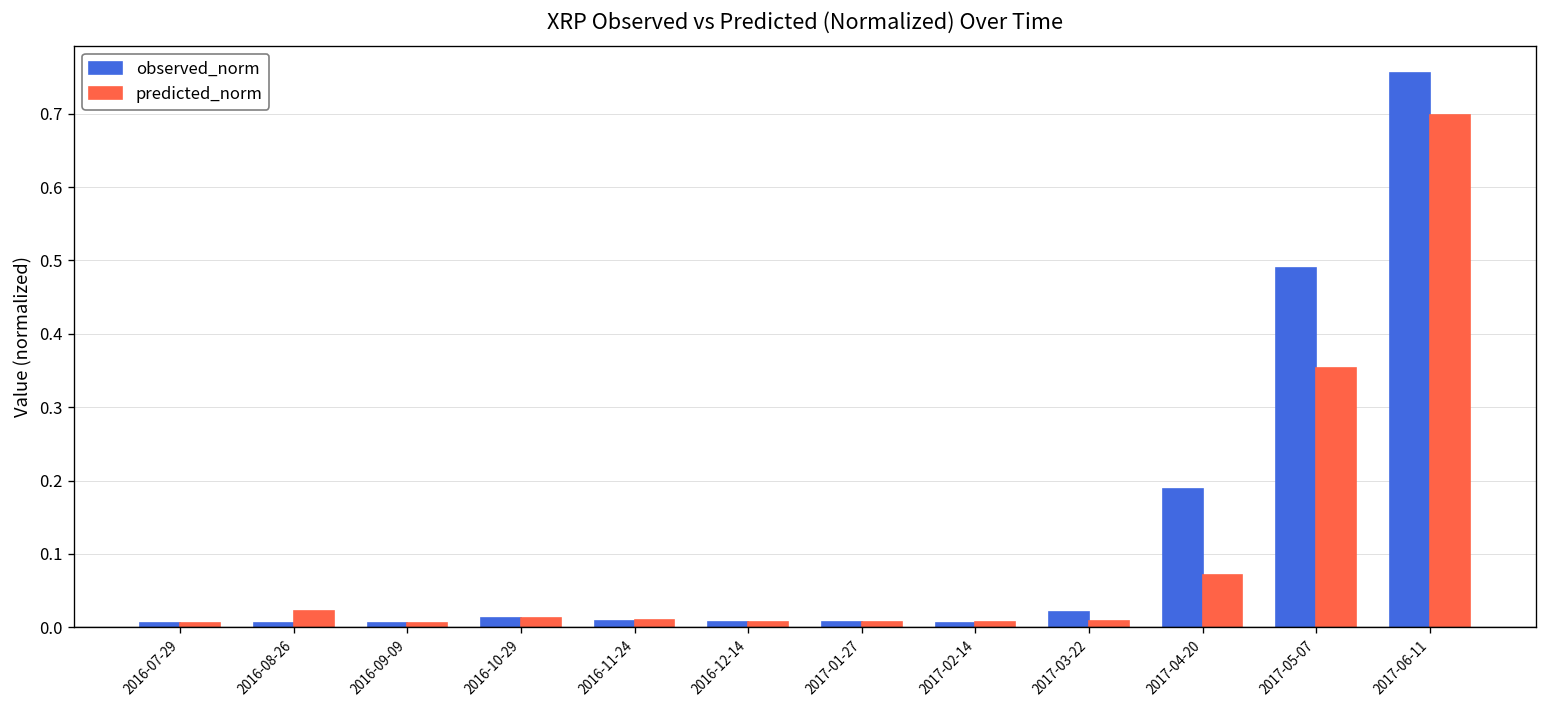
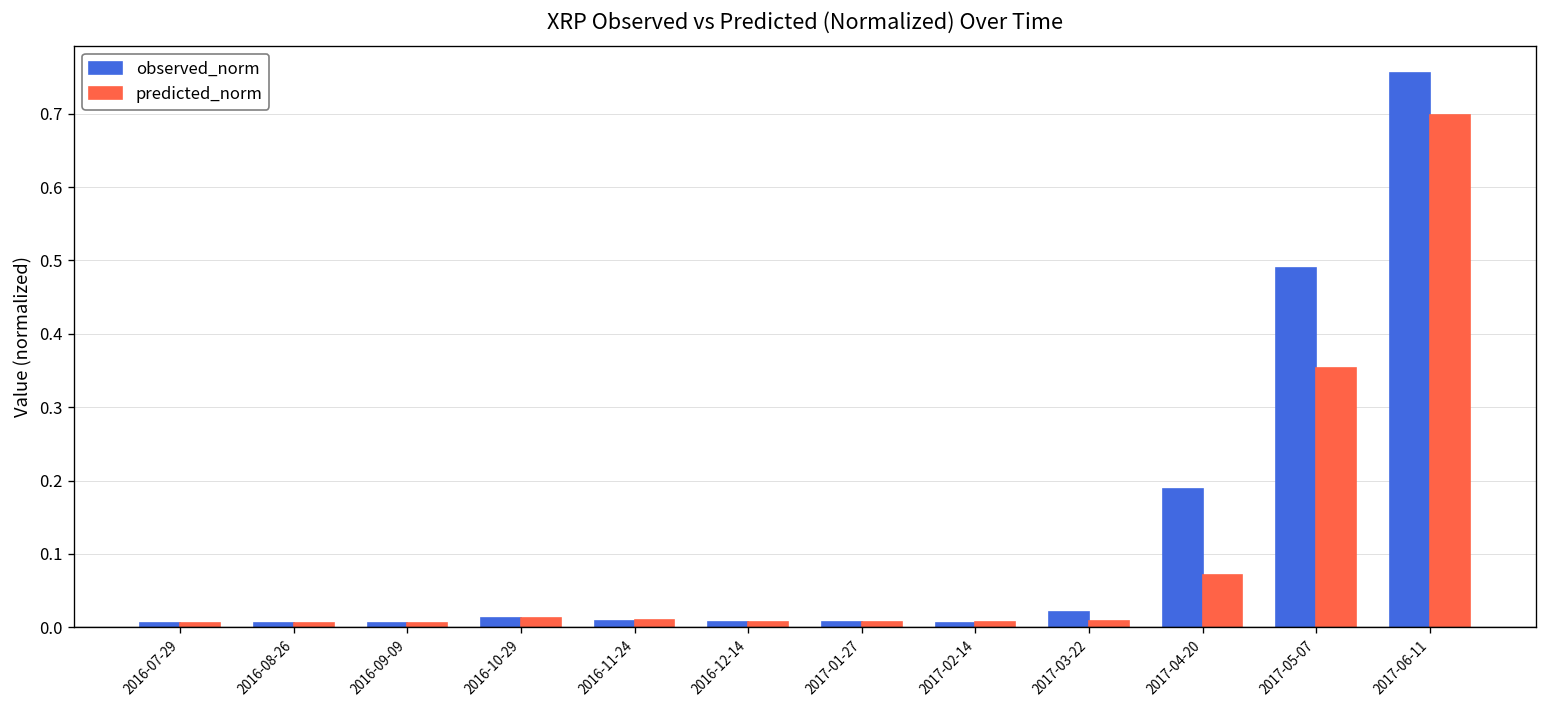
predicted_norm, 2016-08-26: 0.02 -> 0.01
